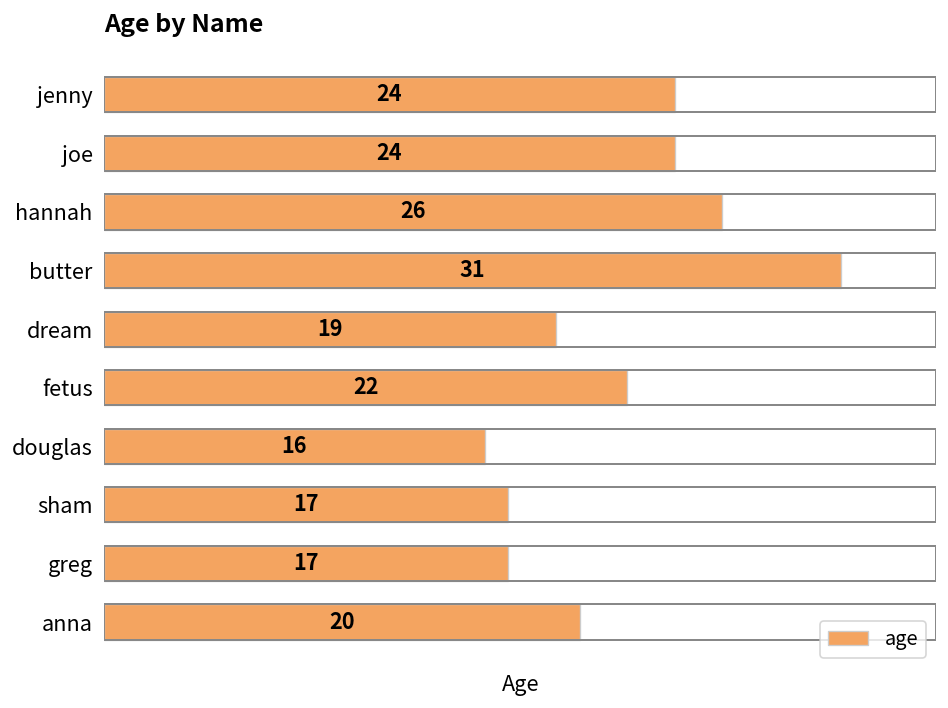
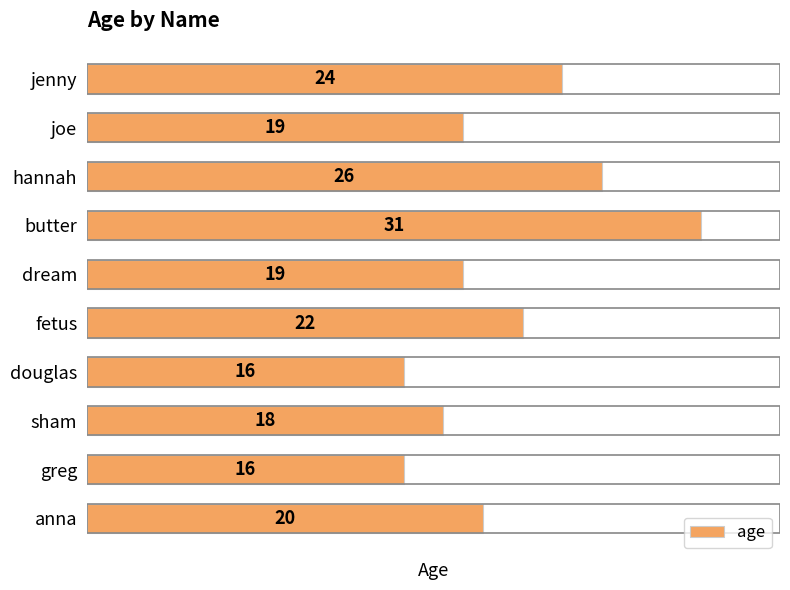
joe: 24 -> 19
sham: 17 -> 18
greg: 17 -> 16
